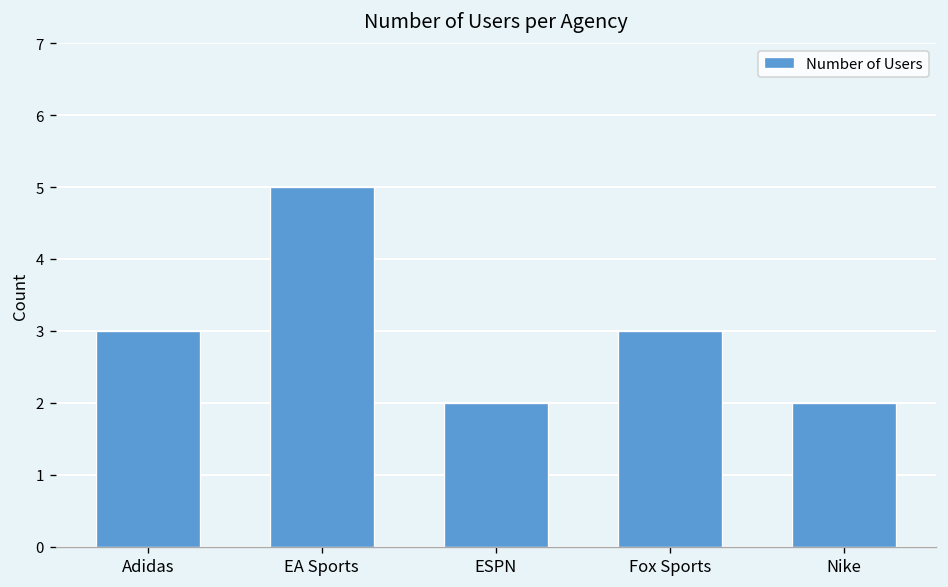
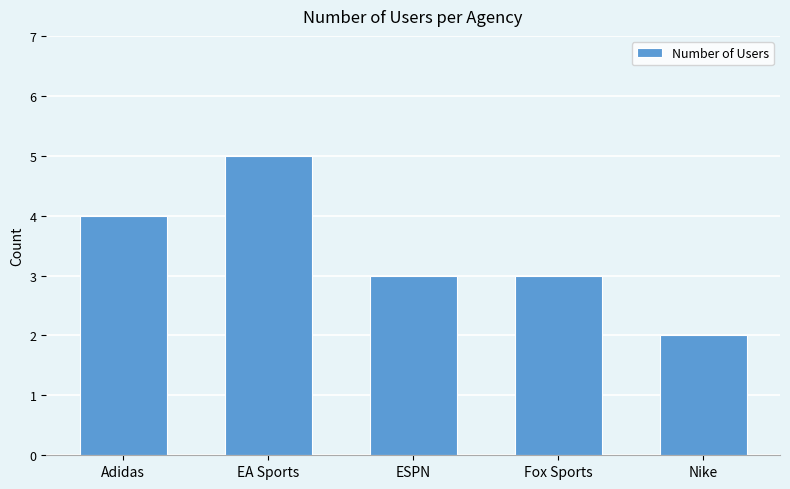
Adidas: 3 -> 4
ESPN: 2 -> 3
